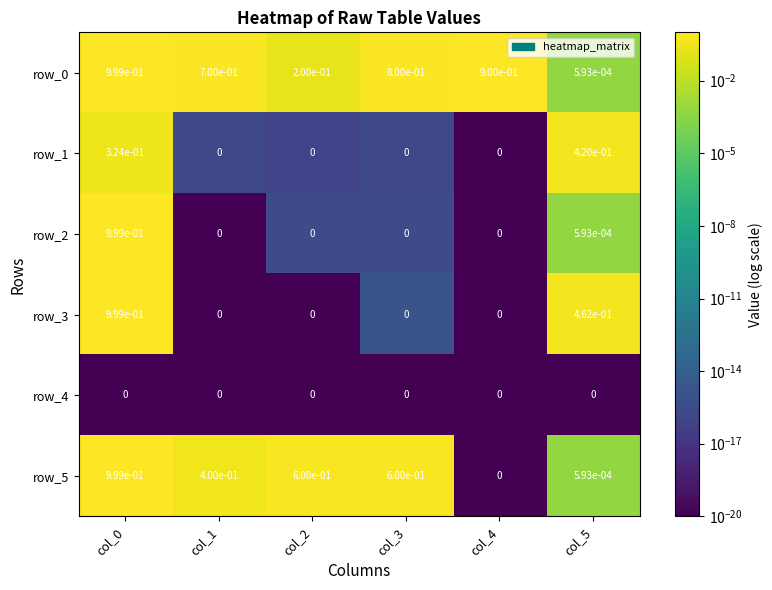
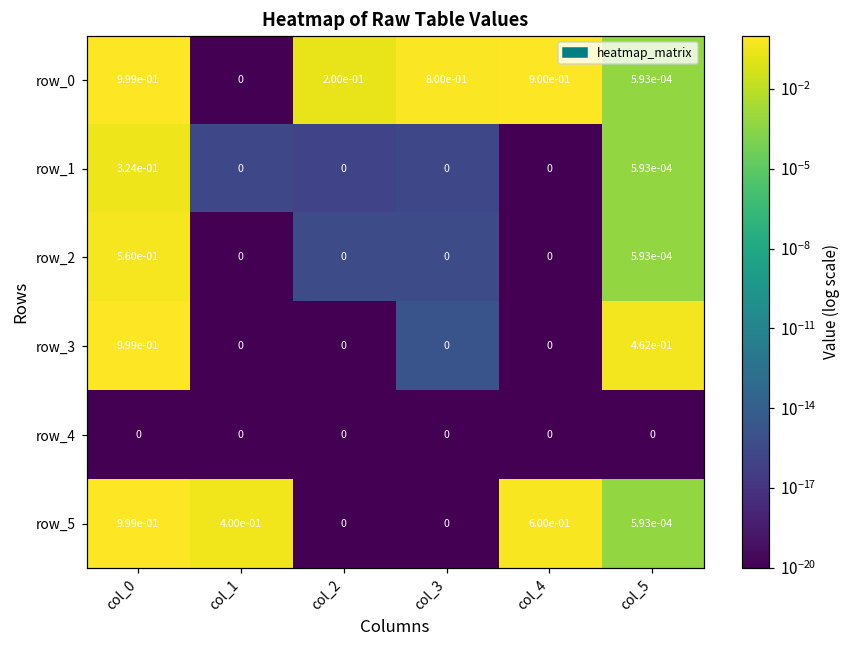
row_0, col_1: 7.00e-01 -> 0
row_1, col_5: 4.20e-01 -> 5.93e-04
row_2, col_0: 9.99e-01 -> 5.60e-01
row_5, col_2: 6.00e-01 -> 0
row_5, col_3: 6.00e-01 -> 0
row_5, col_4: 0 -> 6.00e-01
